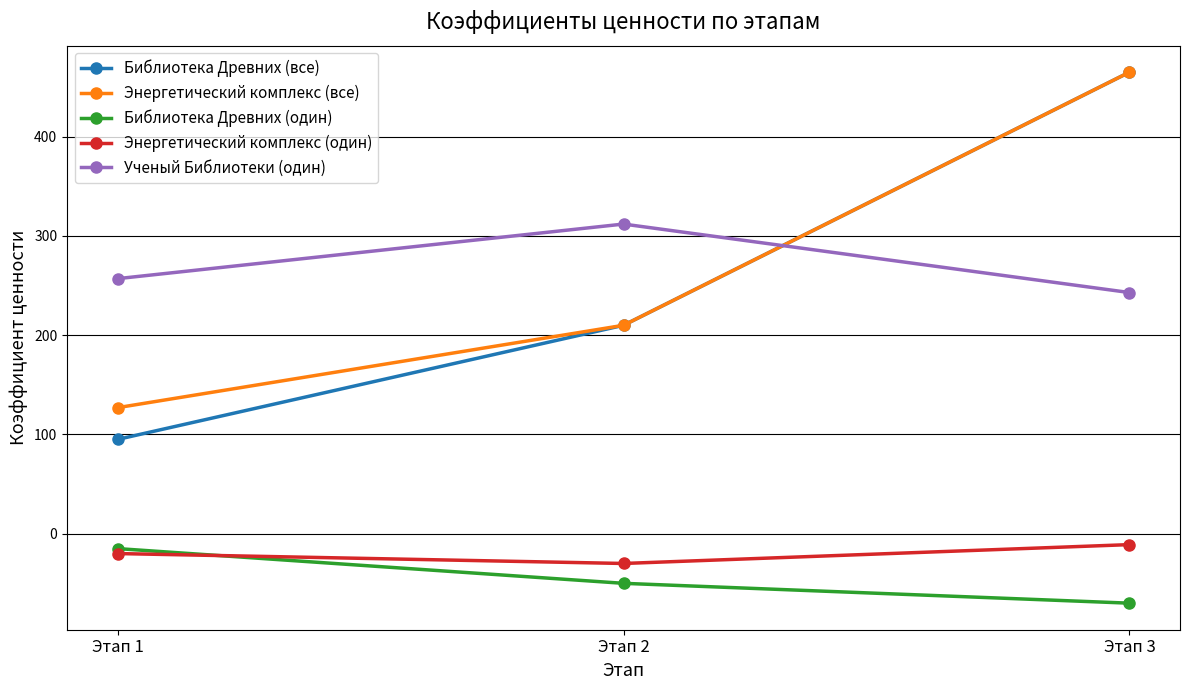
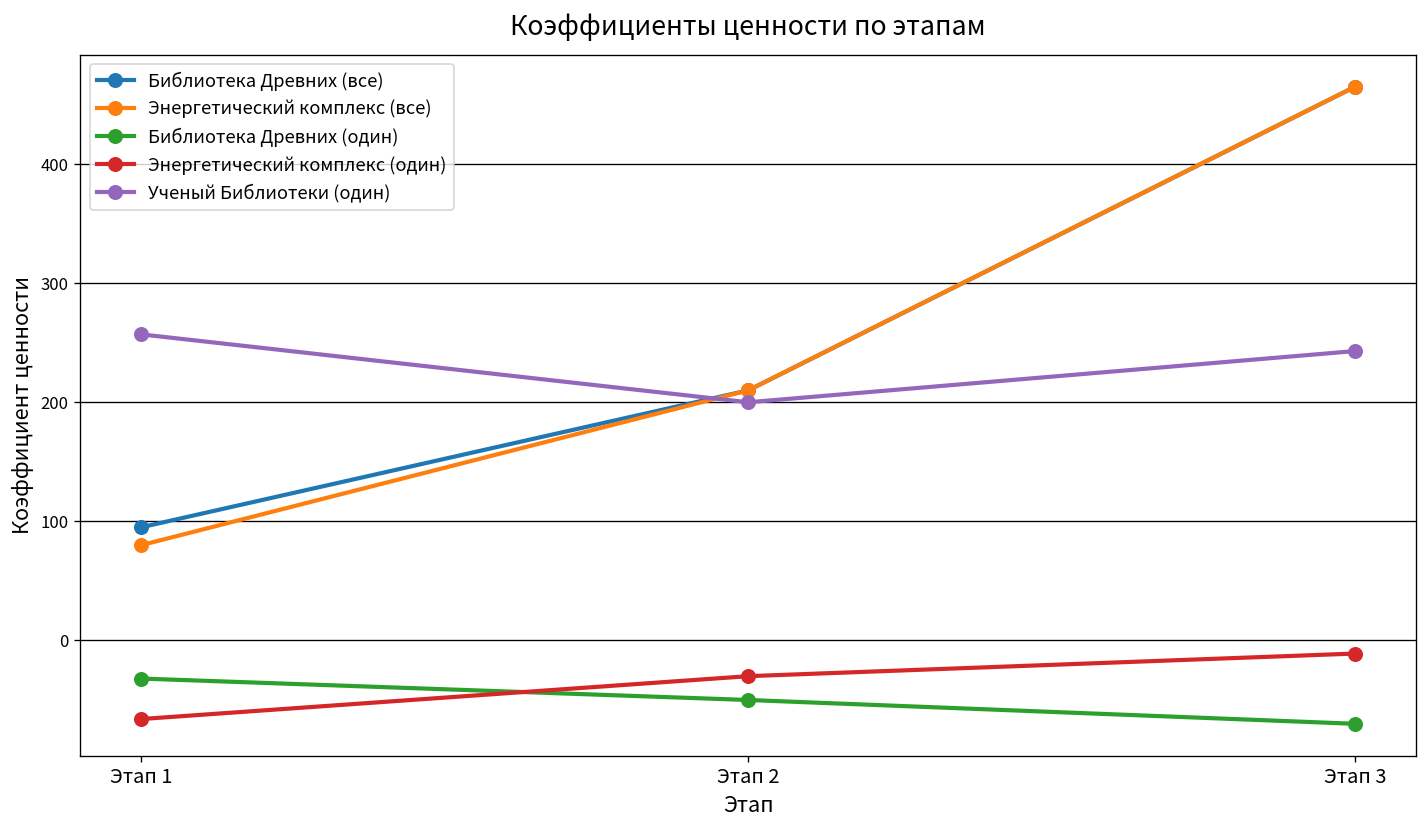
Энергетический комплекс (все), Этап 1: 130 -> 80
Библиотека Древних (один), Этап 1: -20 -> -30
Энергетический комплекс (один), Этап 1: -20 -> -70
Ученый Библиотеки (один), Этап 2: 310 -> 200
